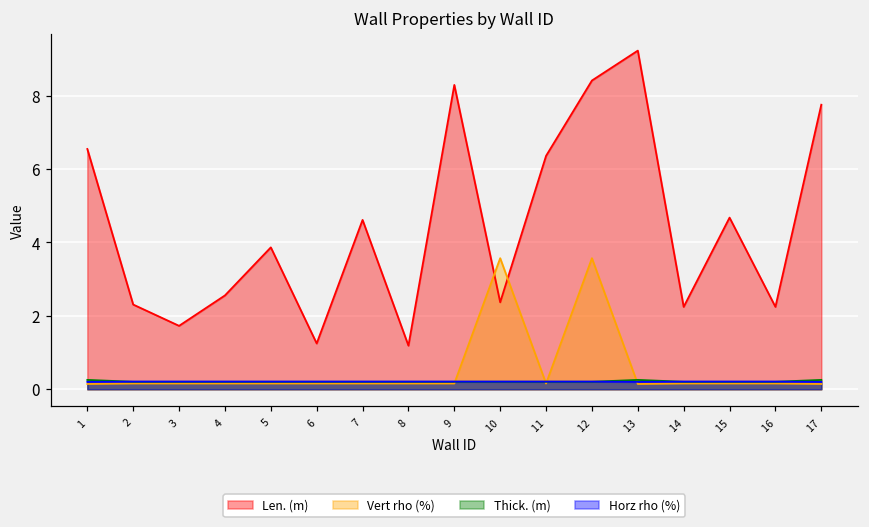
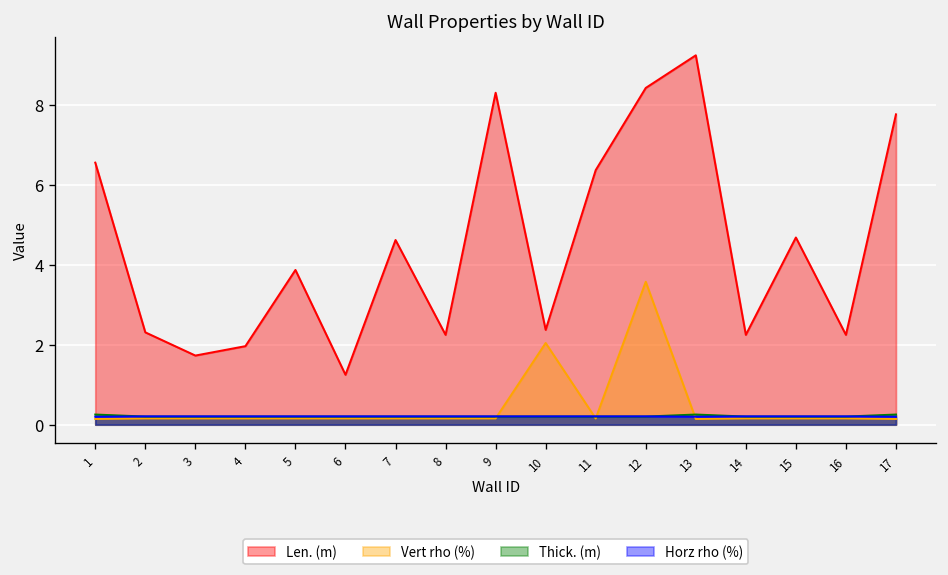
Len. (m), 4: 2.6 -> 2.0
Len. (m), 8: 1.2 -> 2.2
Vert rho (%), 10: 3.6 -> 2.0
